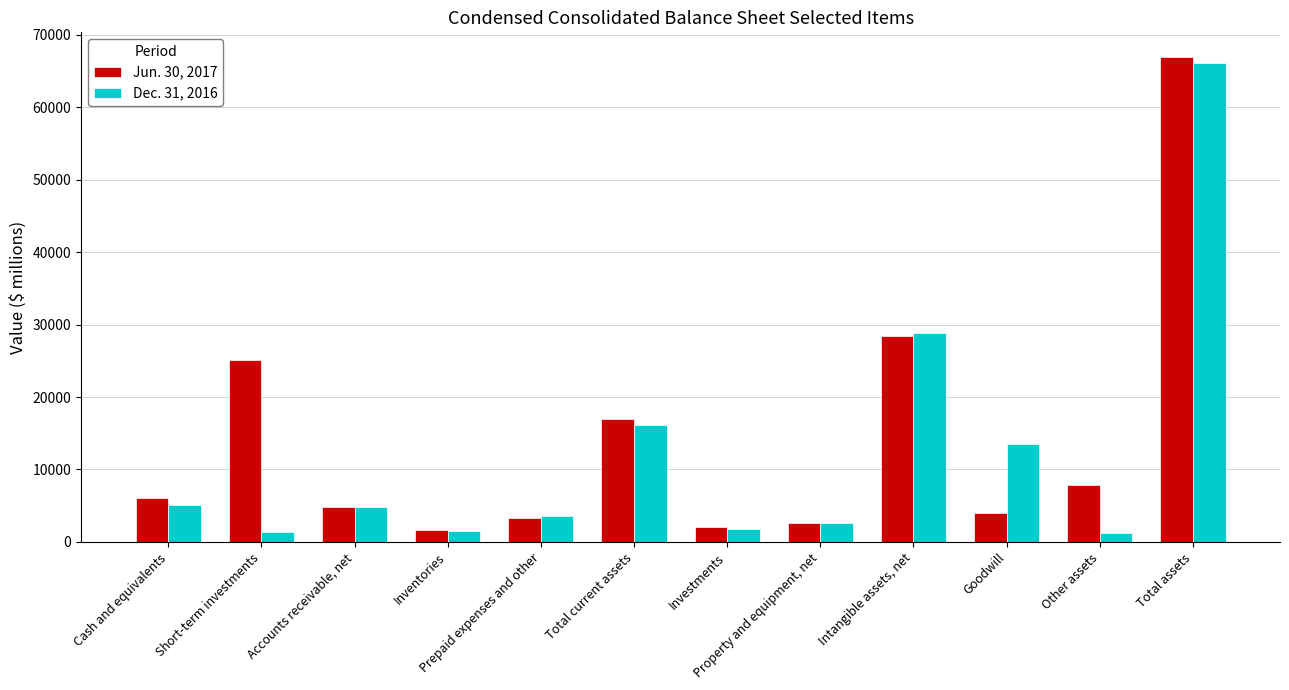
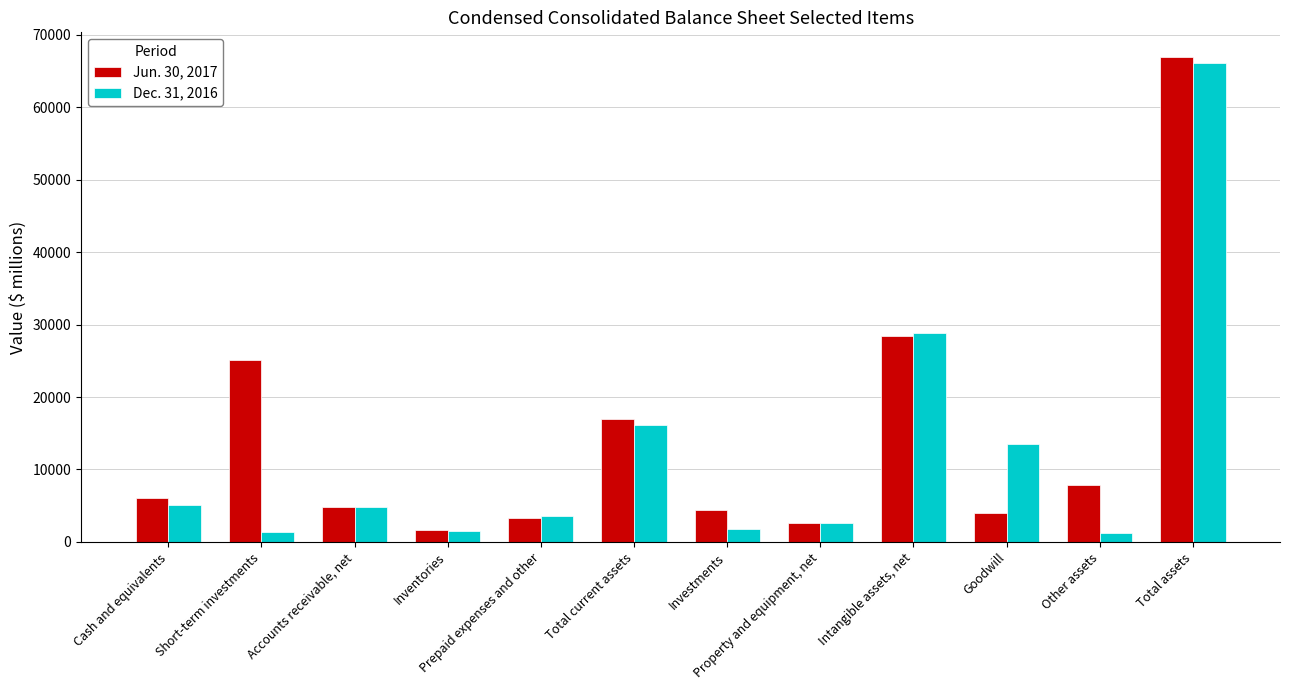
Jun. 30, 2017, Investments: 2000 -> 4000
